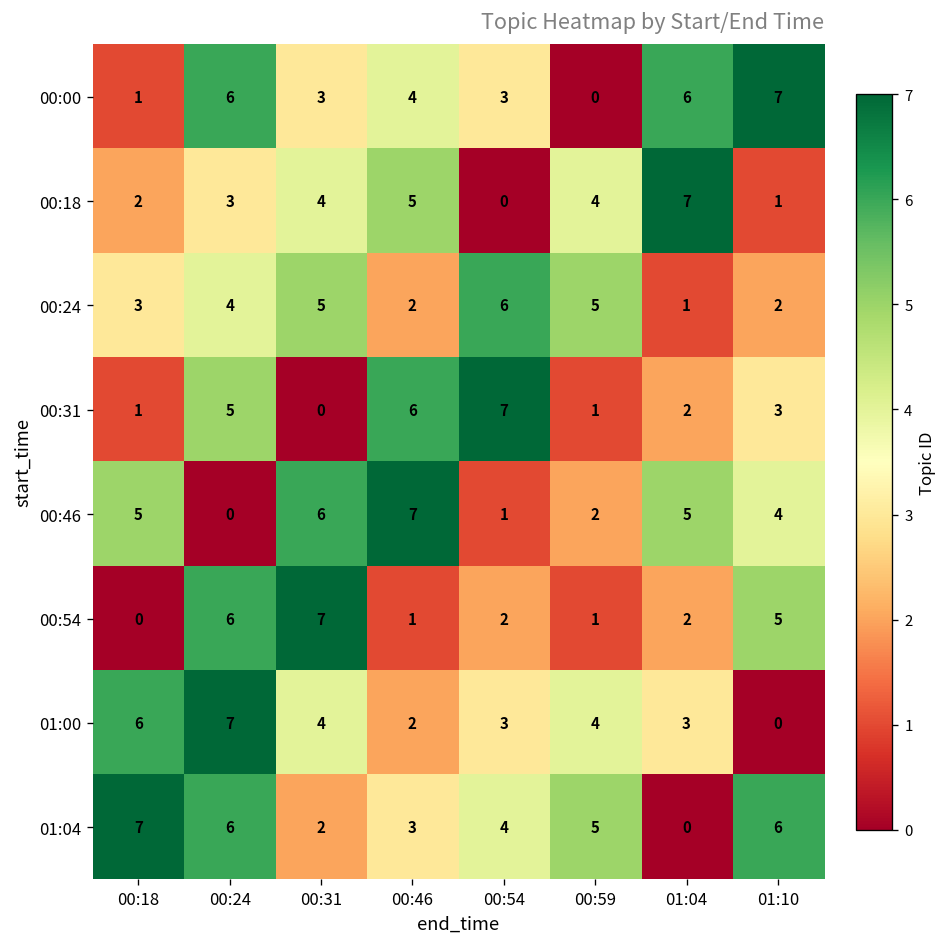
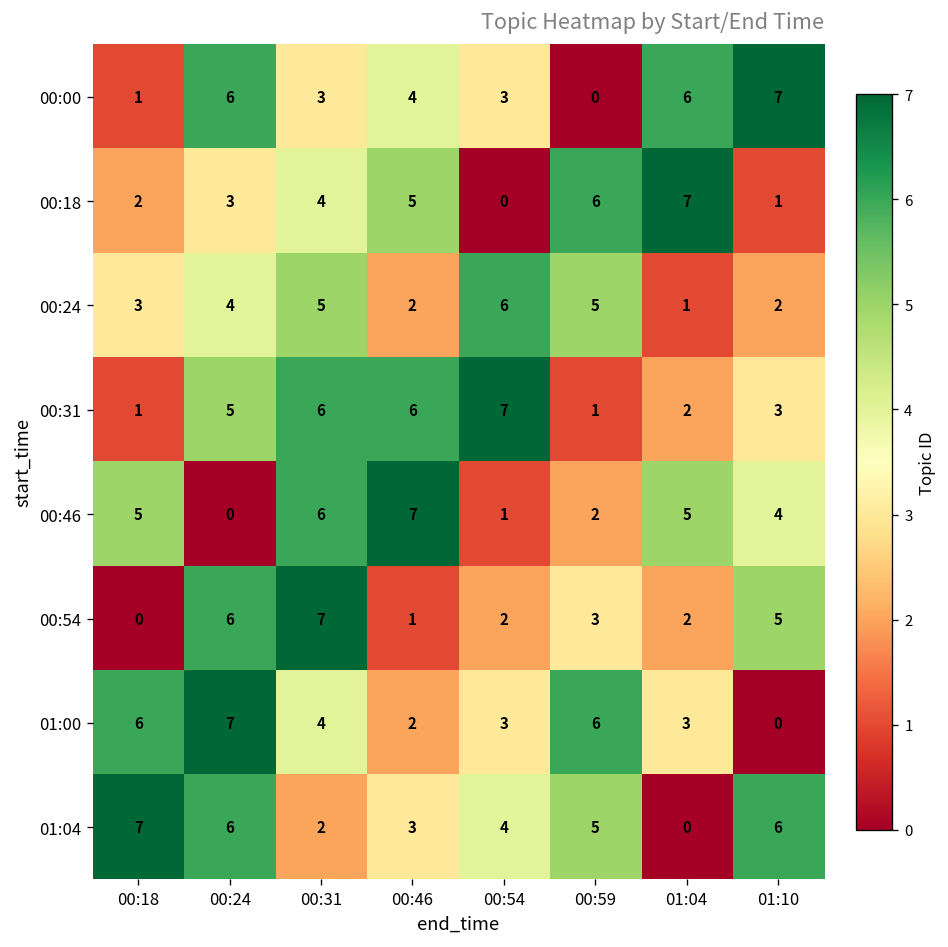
00:18, 00:59: 4 -> 6
00:31, 00:31: 0 -> 6
00:54, 00:59: 1 -> 3
01:00, 00:59: 4 -> 6
